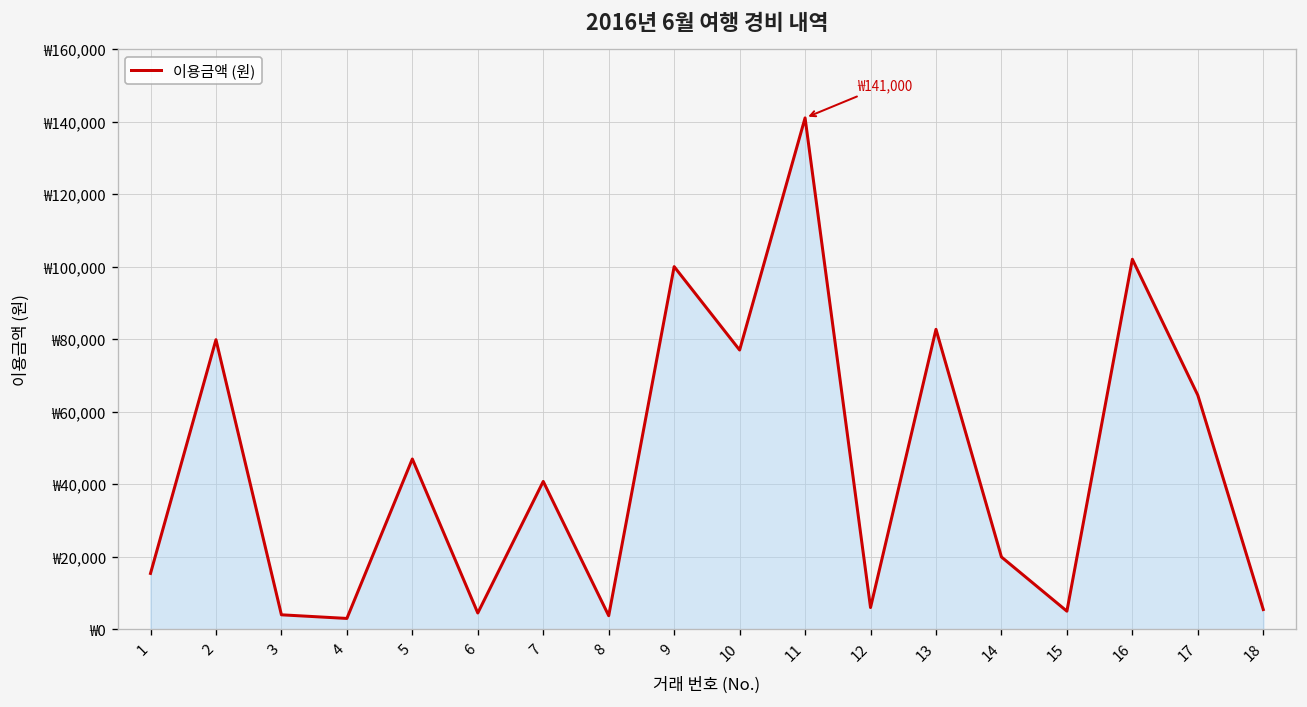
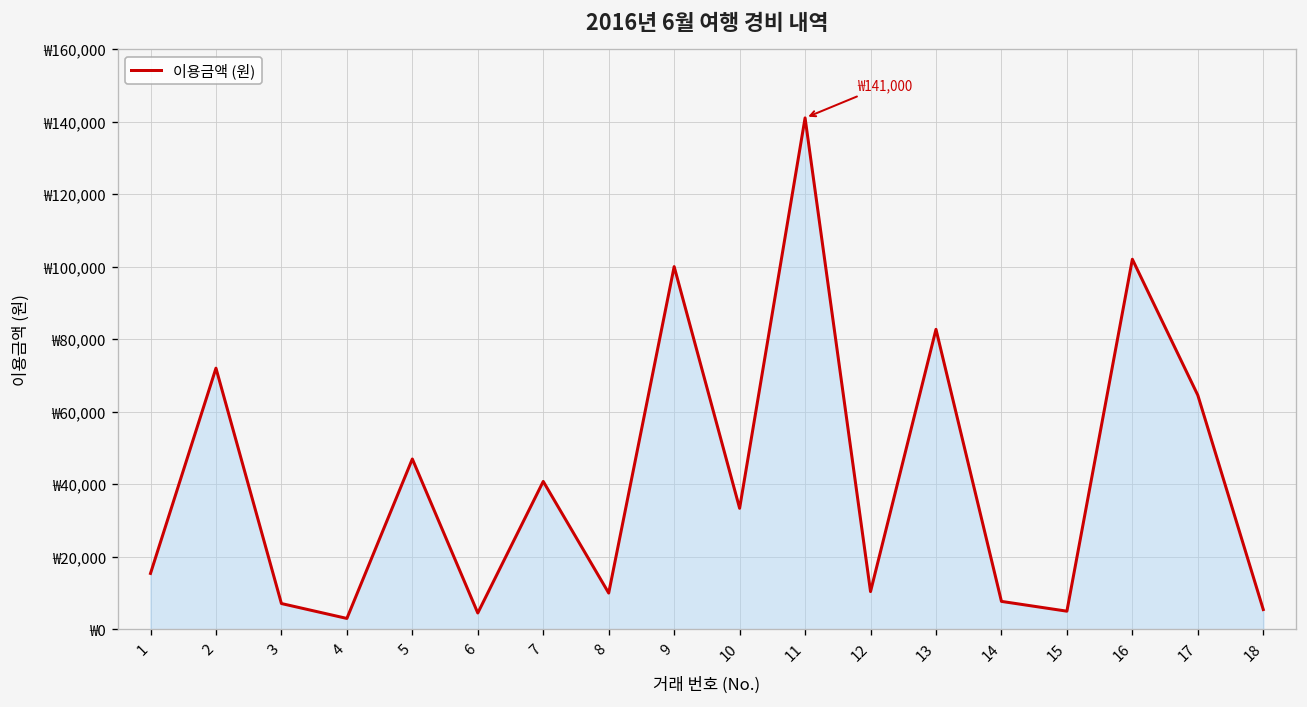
2: ₩80,000 -> ₩72,000
3: ₩4,000 -> ₩7,000
8: ₩4,000 -> ₩10,000
10: ₩77,000 -> ₩33,000
12: ₩6,000 -> ₩10,000
14: ₩20,000 -> ₩8,000
